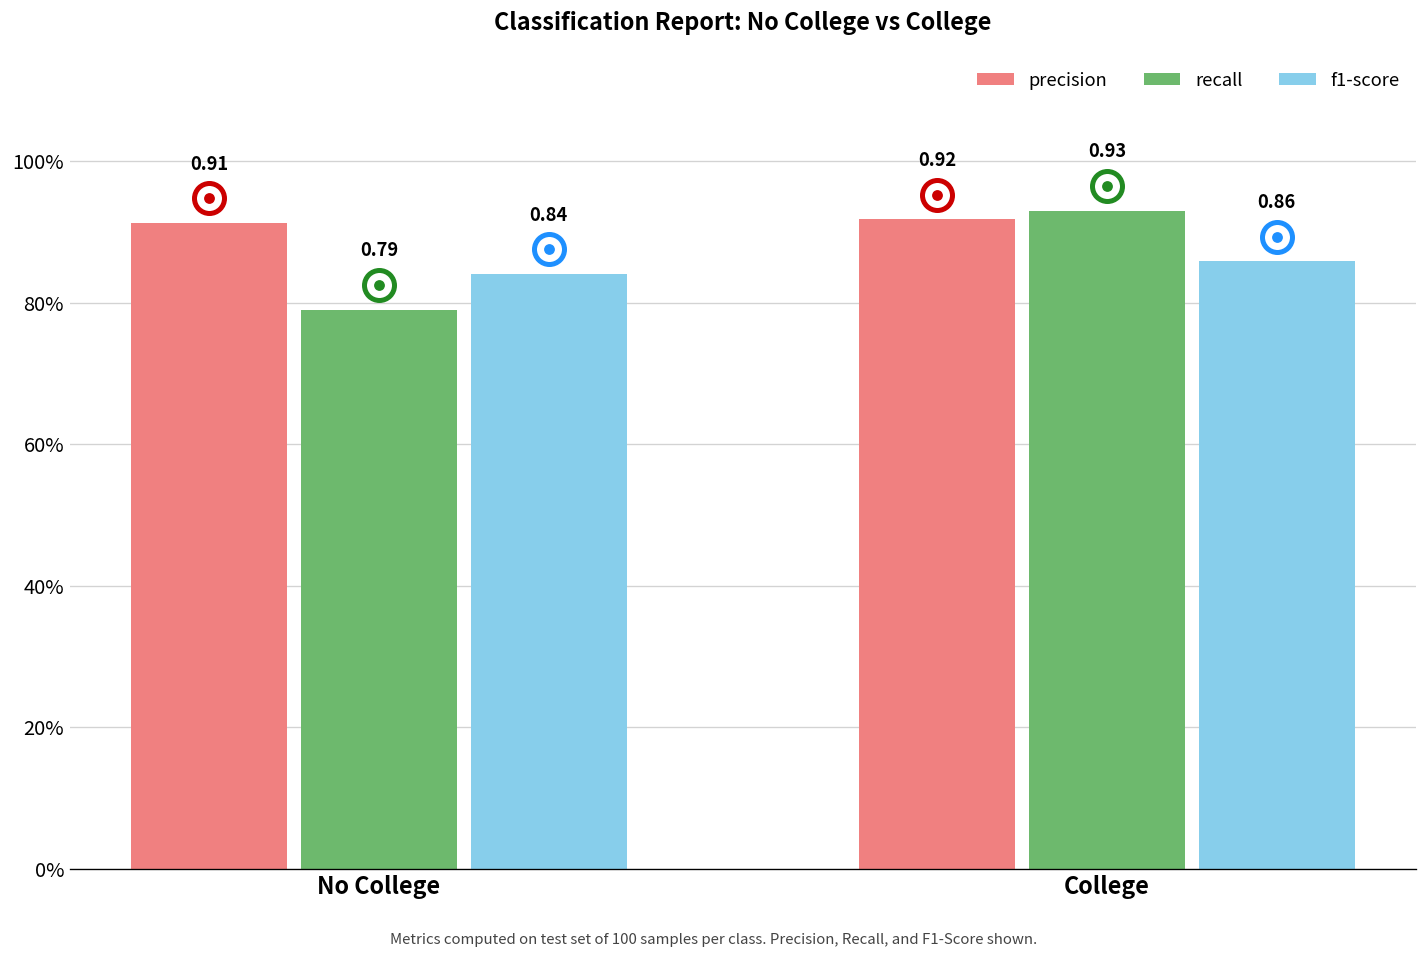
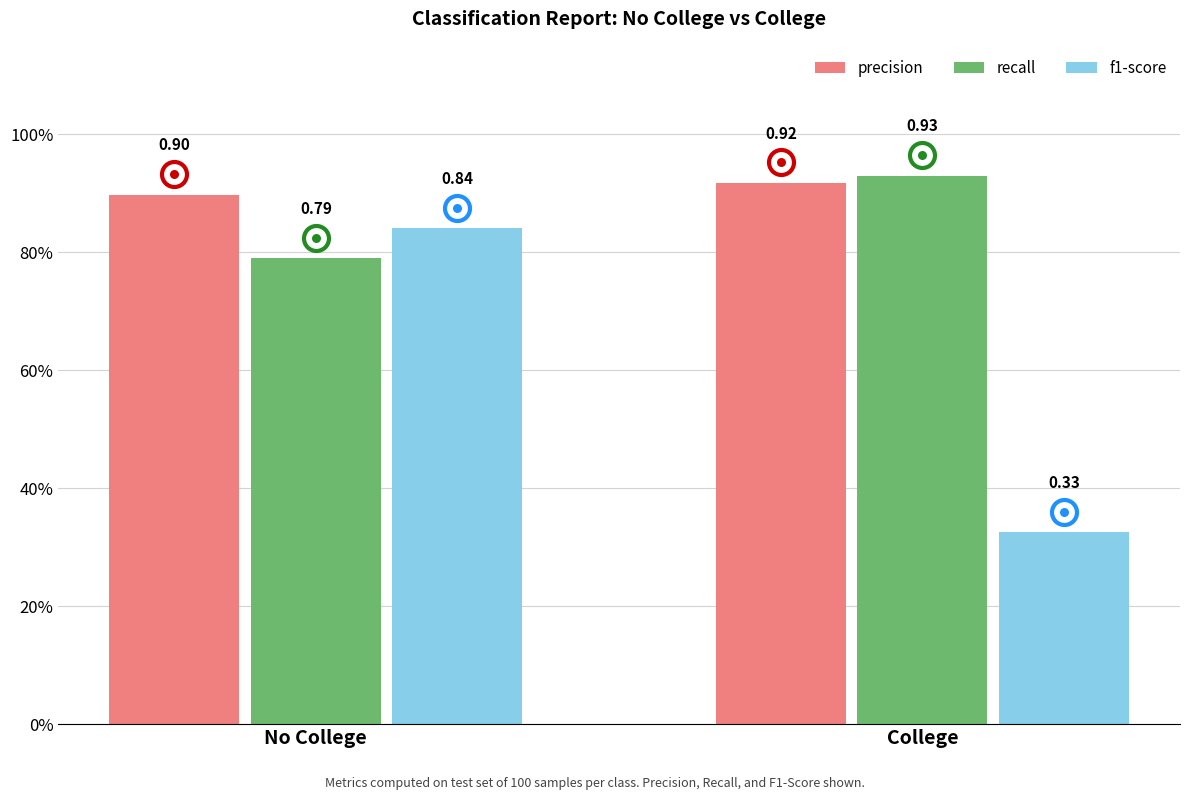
precision, No College: 0.91 -> 0.90
f1-score, College: 0.86 -> 0.33
